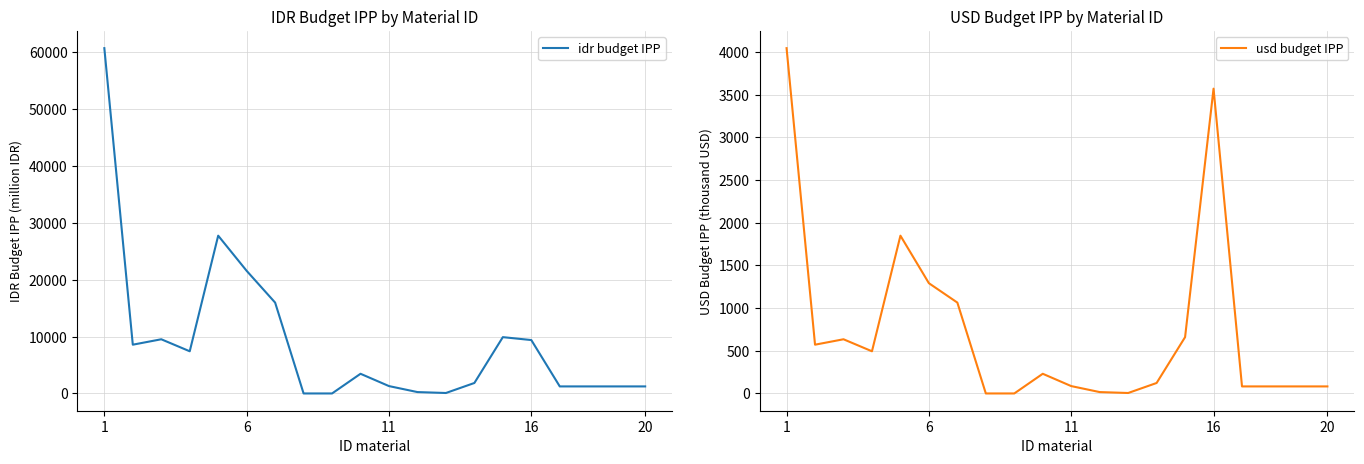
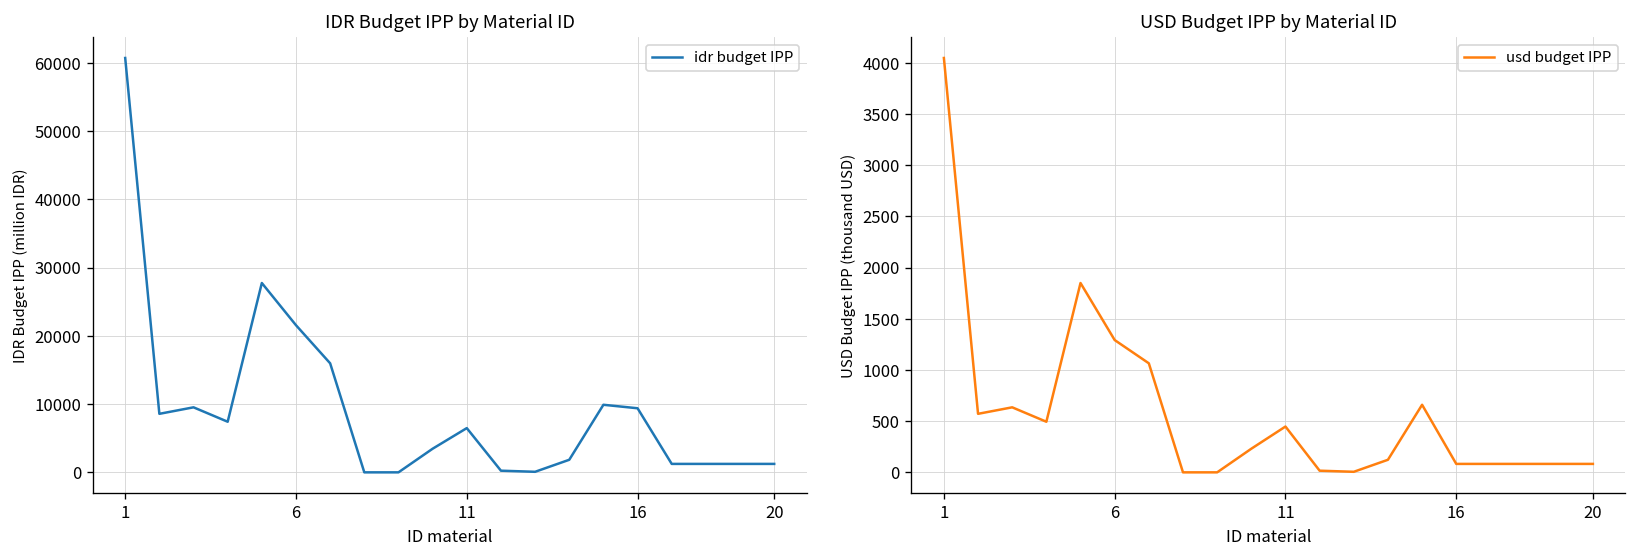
IDR Budget IPP by Material ID, 11: 1000 -> 6000
USD Budget IPP by Material ID, 11: 100 -> 400
USD Budget IPP by Material ID, 16: 3600 -> 100
